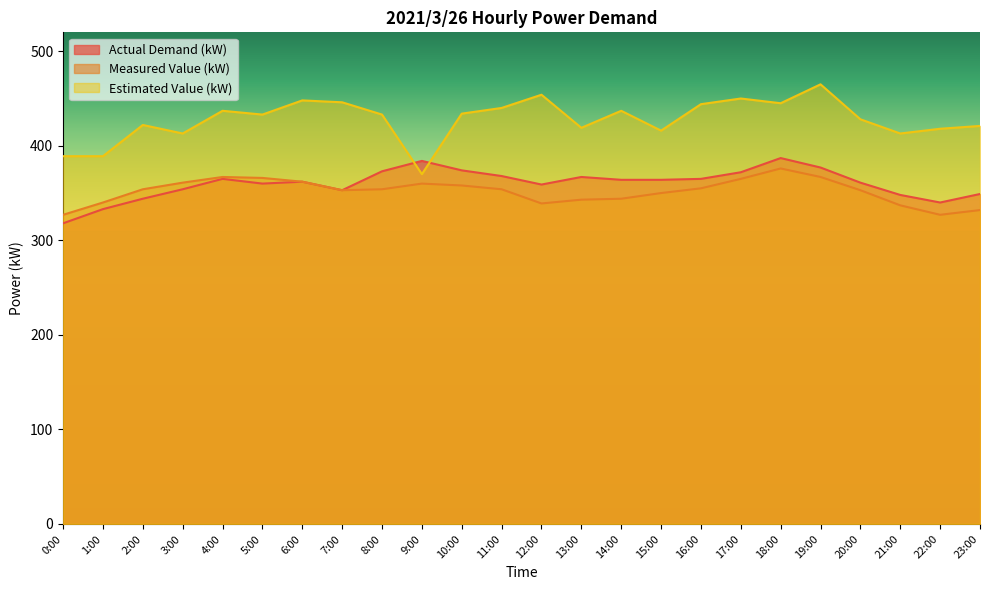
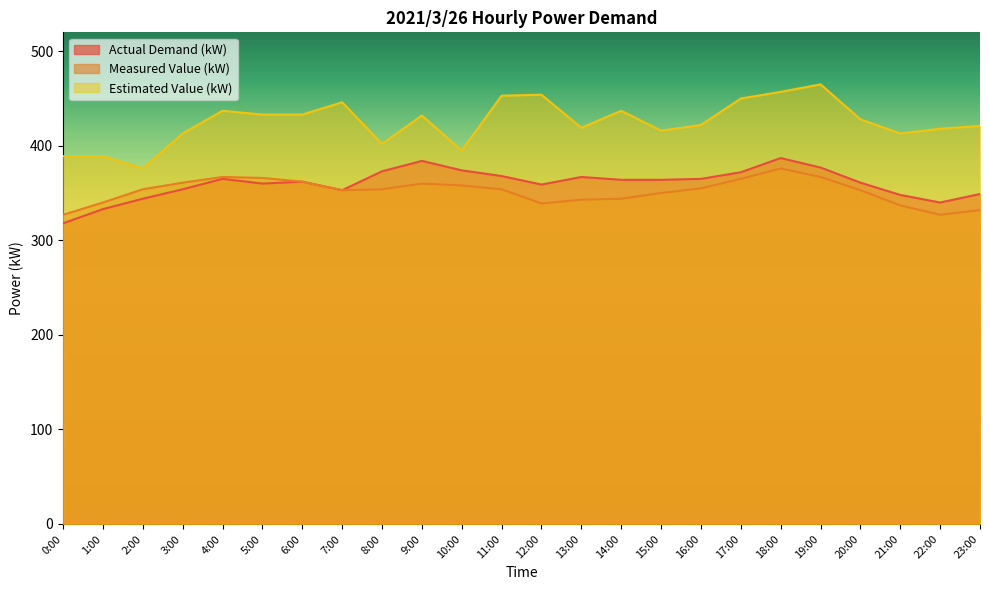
Estimated Value (kW), 2:00: 420 -> 380
Estimated Value (kW), 6:00: 450 -> 430
Estimated Value (kW), 8:00: 430 -> 400
Estimated Value (kW), 9:00: 370 -> 430
Estimated Value (kW), 10:00: 430 -> 400
Estimated Value (kW), 11:00: 440 -> 450
Estimated Value (kW), 16:00: 440 -> 420
Estimated Value (kW), 18:00: 450 -> 460
